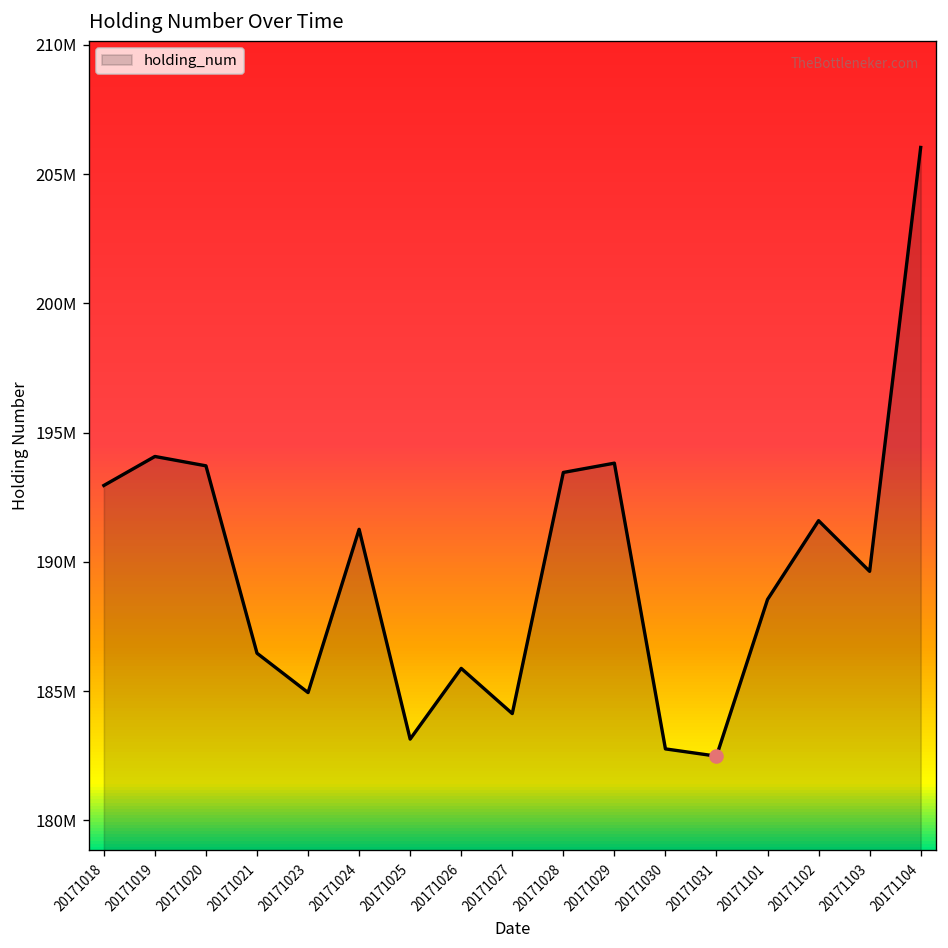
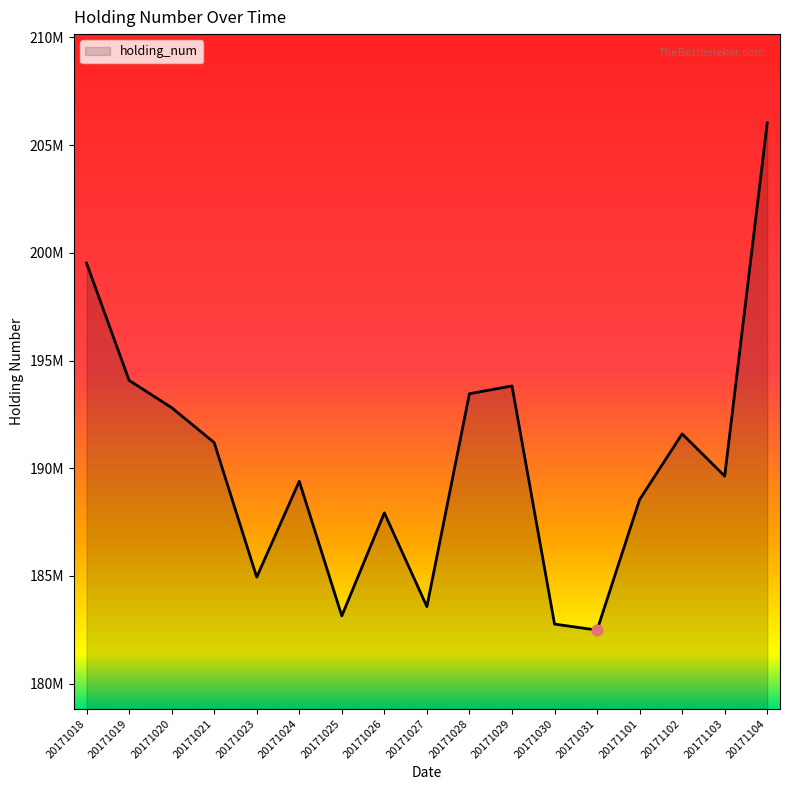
holding_num, 20171018: 193000000 -> 199500000
holding_num, 20171020: 193700000 -> 192800000
holding_num, 20171021: 186500000 -> 191200000
holding_num, 20171024: 191300000 -> 189400000
holding_num, 20171026: 185900000 -> 187900000
holding_num, 20171027: 184100000 -> 183600000
